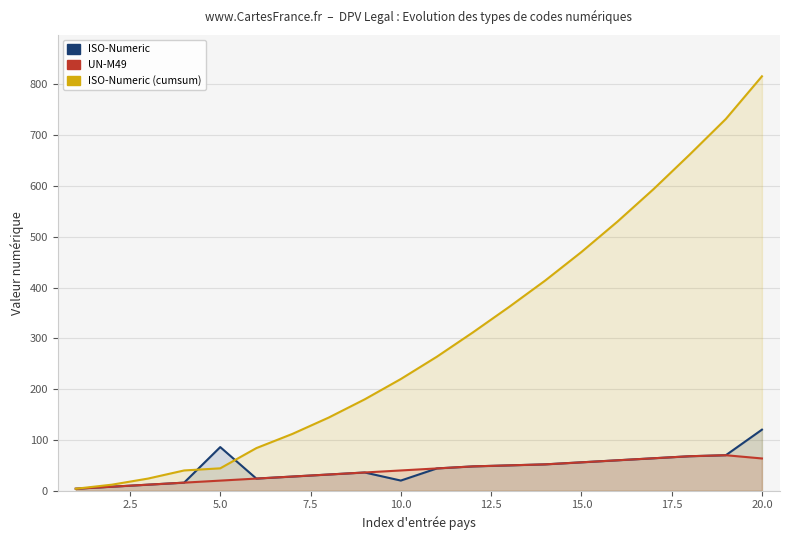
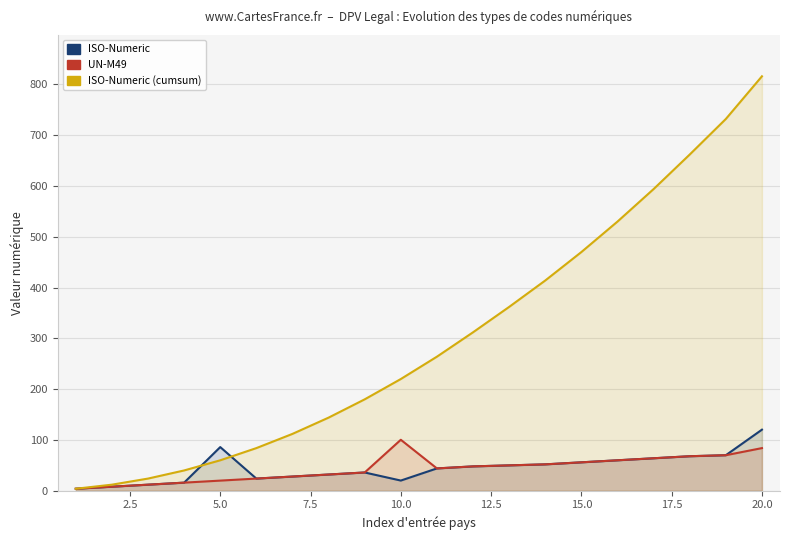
ISO-Numeric (cumsum), 5.0: 40 -> 60
UN-M49, 10.0: 40 -> 100
UN-M49, 20.0: 60 -> 80
